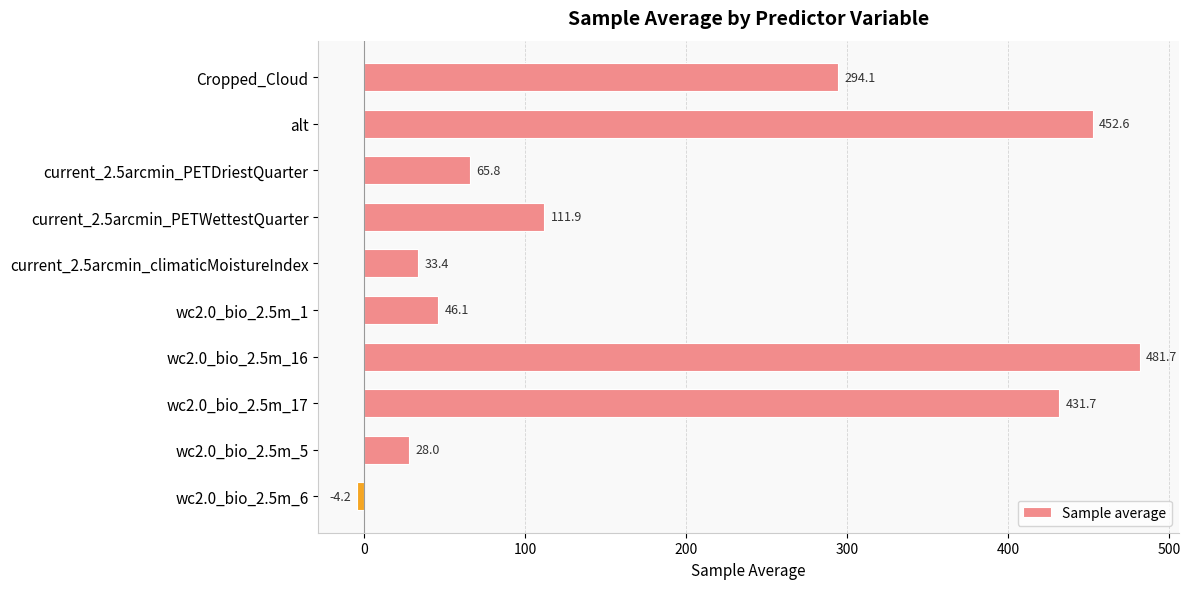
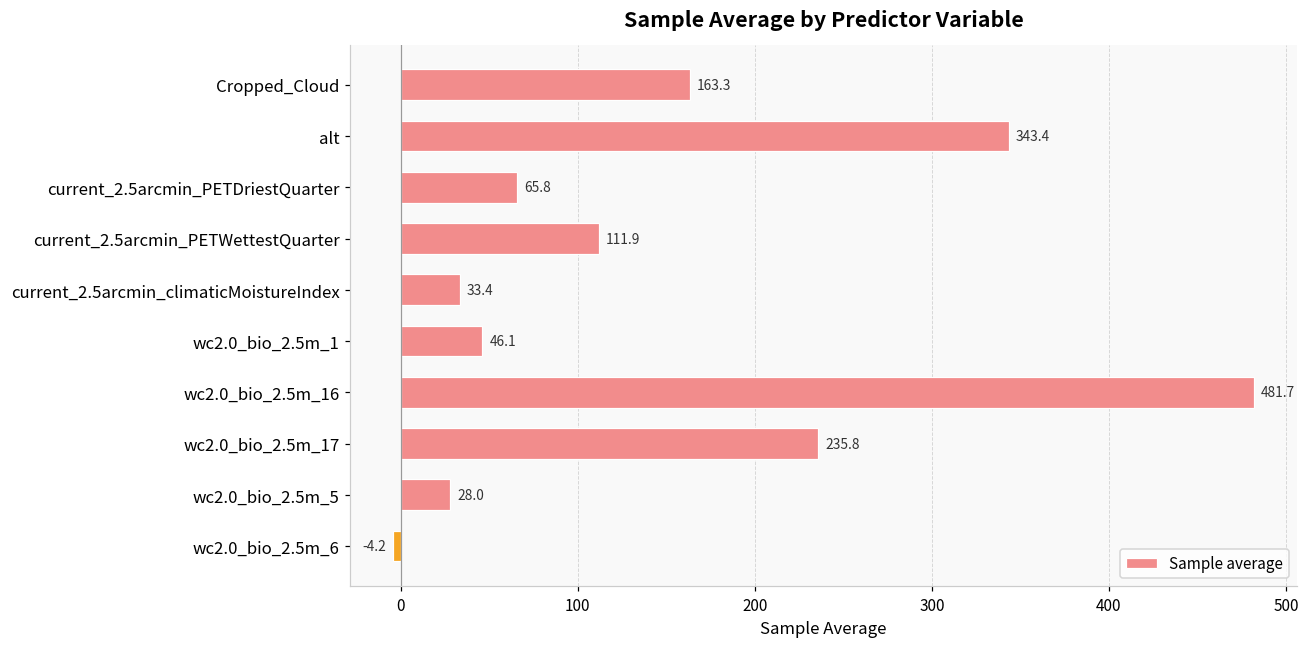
Cropped_Cloud: 294.1 -> 163.3
alt: 452.6 -> 343.4
wc2.0_bio_2.5m_17: 431.7 -> 235.8
